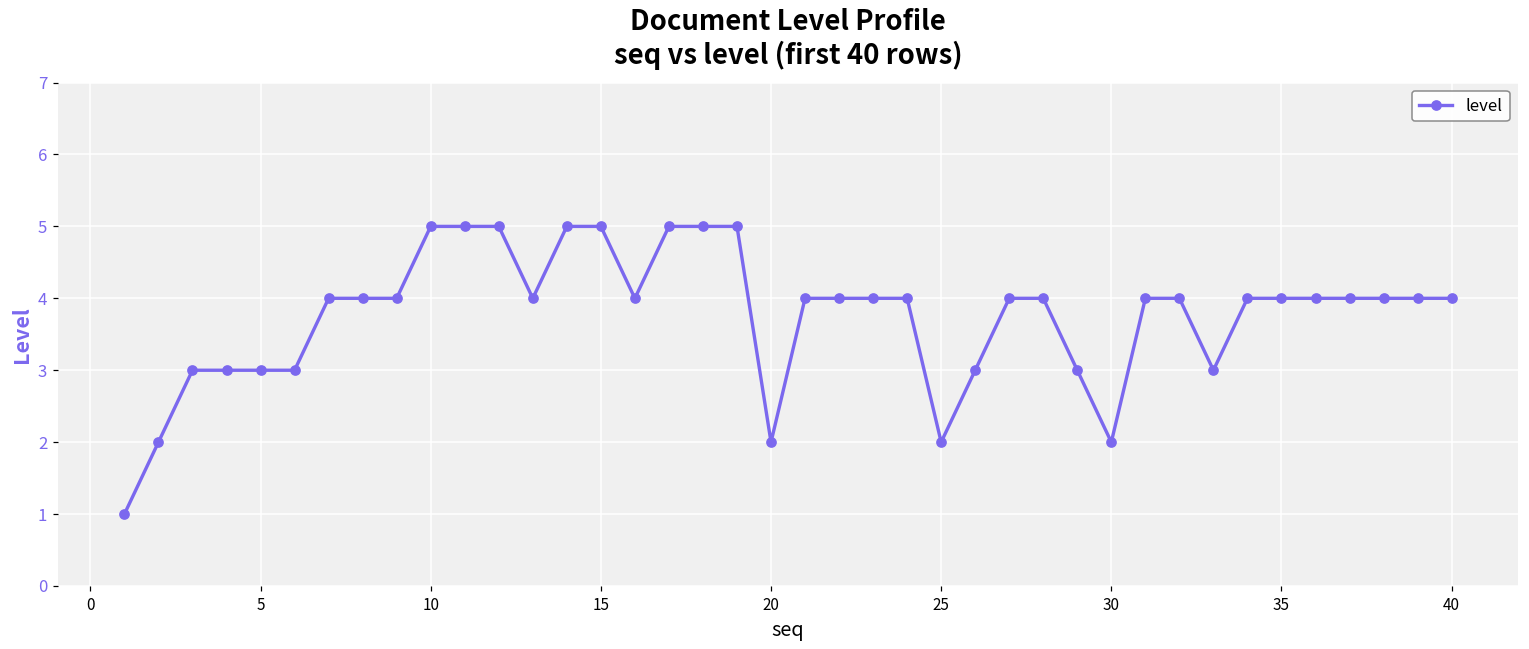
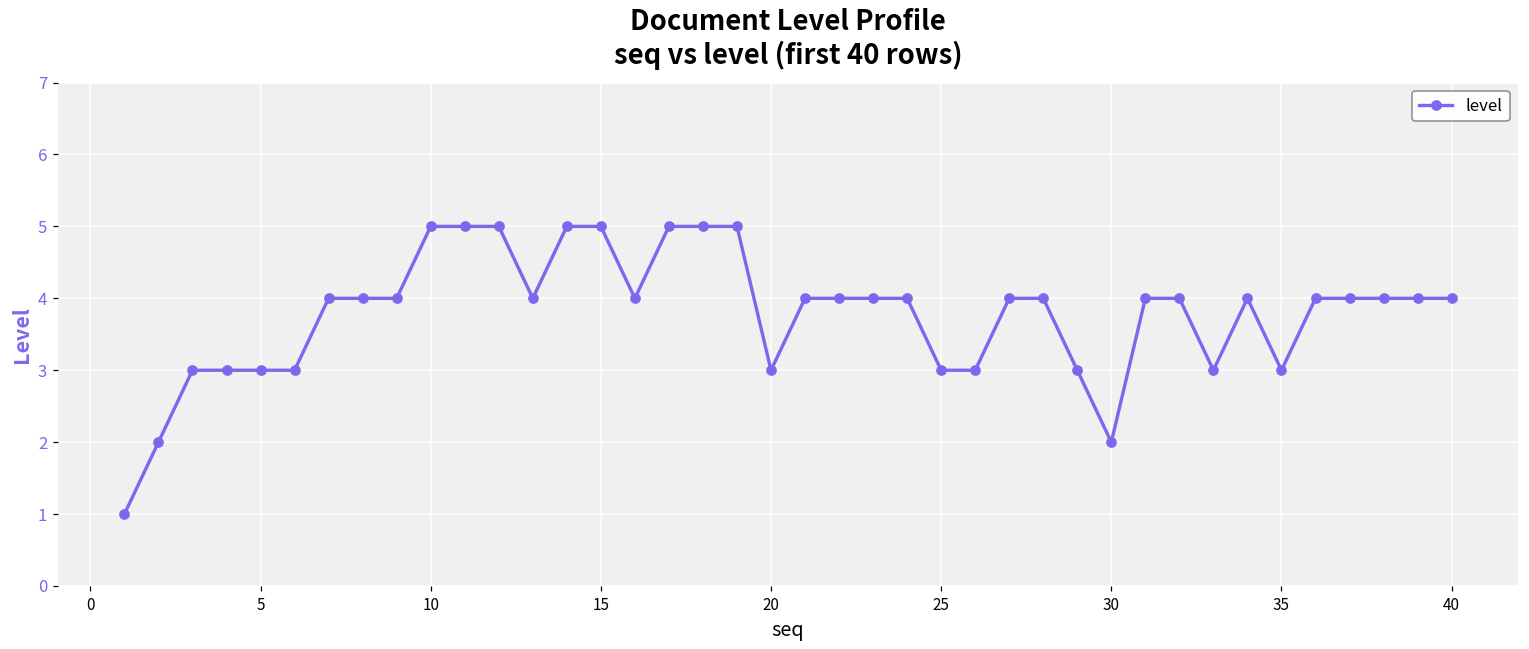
20: 2 -> 3
25: 2 -> 3
35: 4 -> 3
